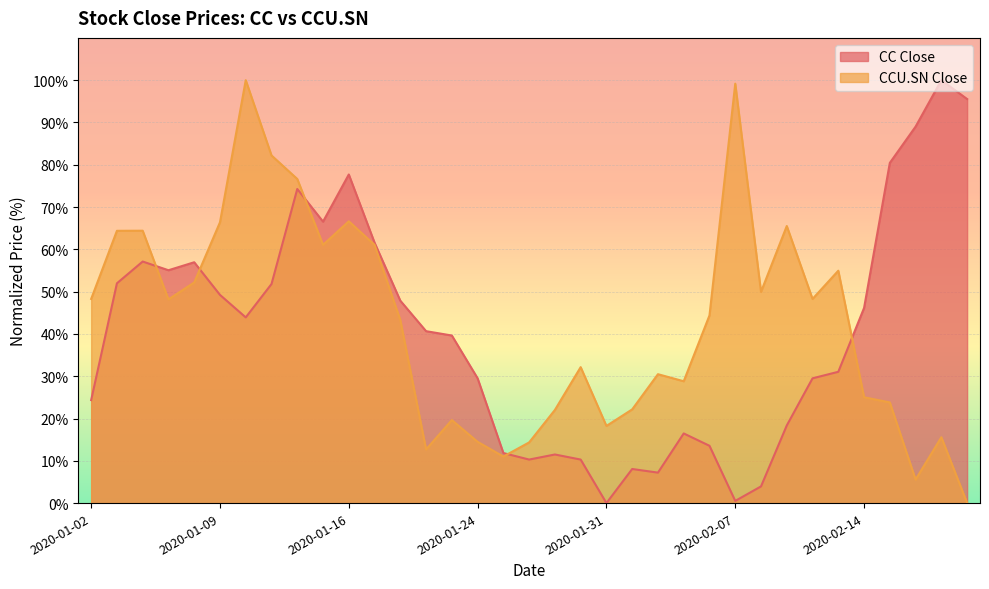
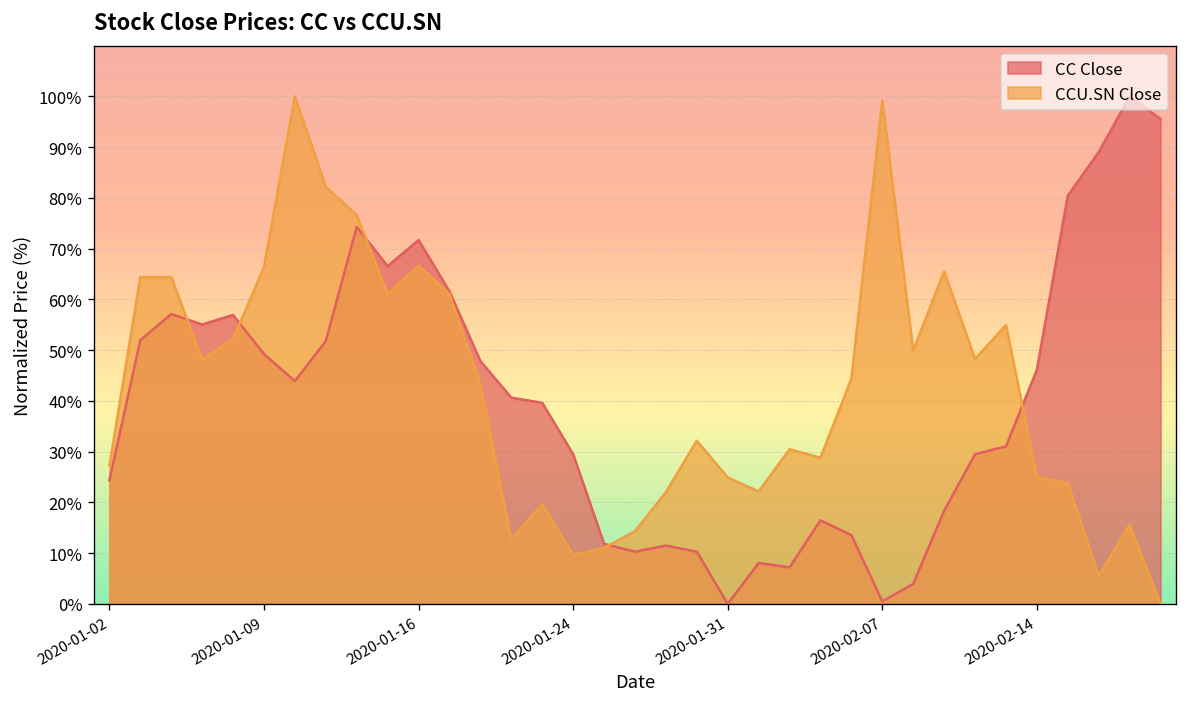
CCU.SN Close, 2020-01-02: 48% -> 27%
CC Close, 2020-01-16: 78% -> 72%
CCU.SN Close, 2020-01-24: 14% -> 10%
CCU.SN Close, 2020-01-31: 18% -> 25%
